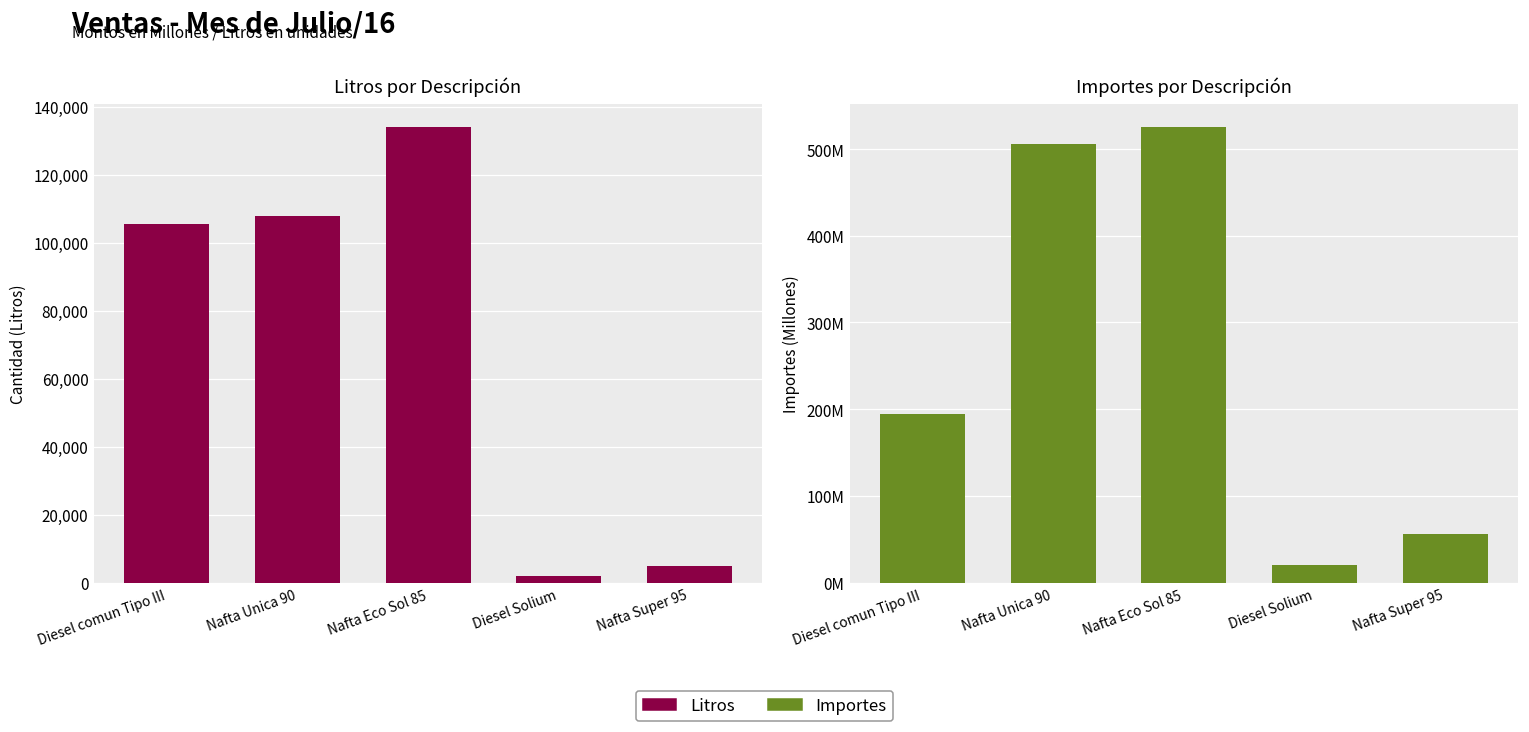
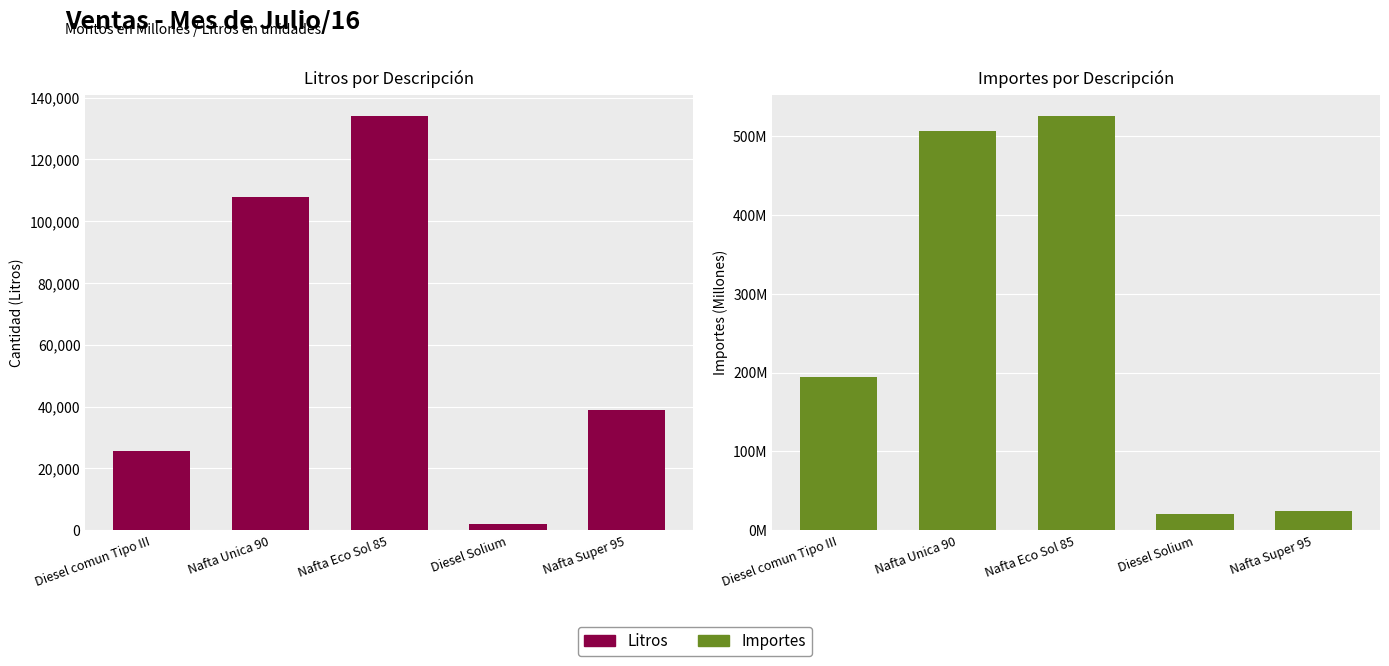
Litros por Descripción, Diesel comun Tipo III: 105,000 -> 26,000
Litros por Descripción, Nafta Super 95: 5,000 -> 39,000
Importes por Descripción, Nafta Super 95: 60000000 -> 20000000
